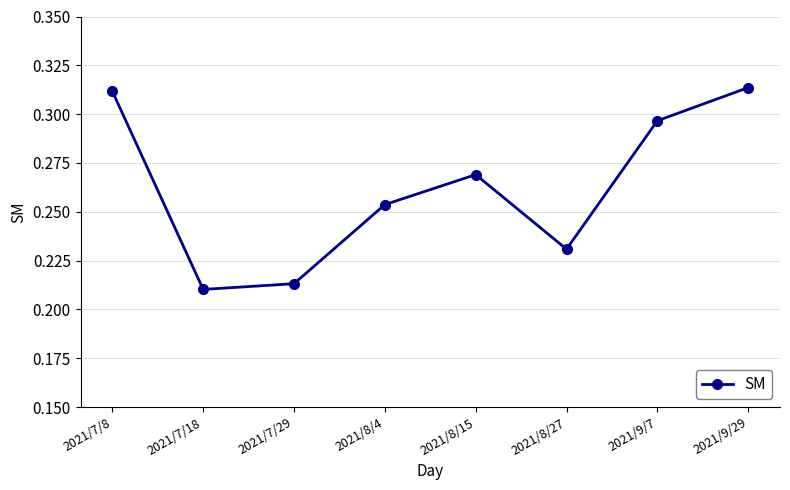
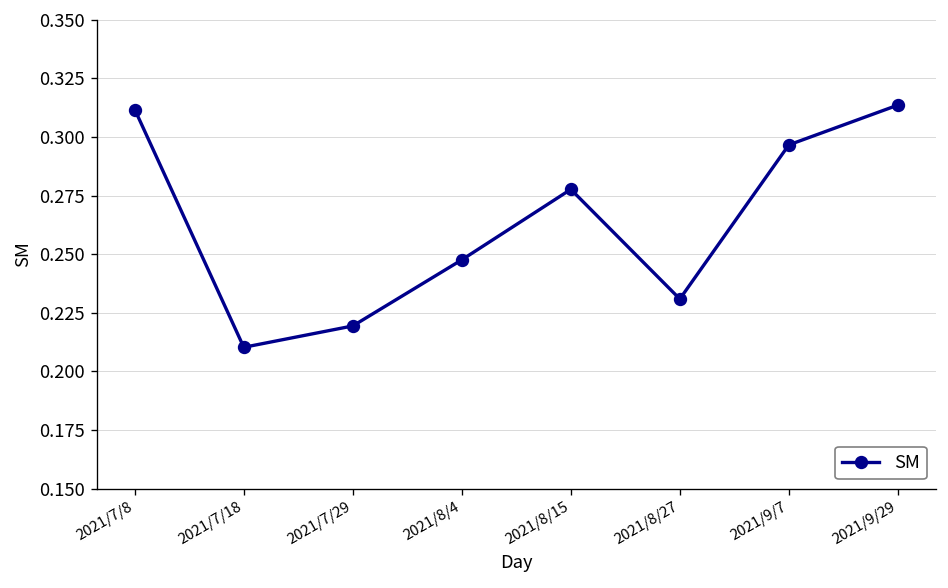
2021/7/29: 0.213 -> 0.219
2021/8/4: 0.254 -> 0.248
2021/8/15: 0.269 -> 0.278
